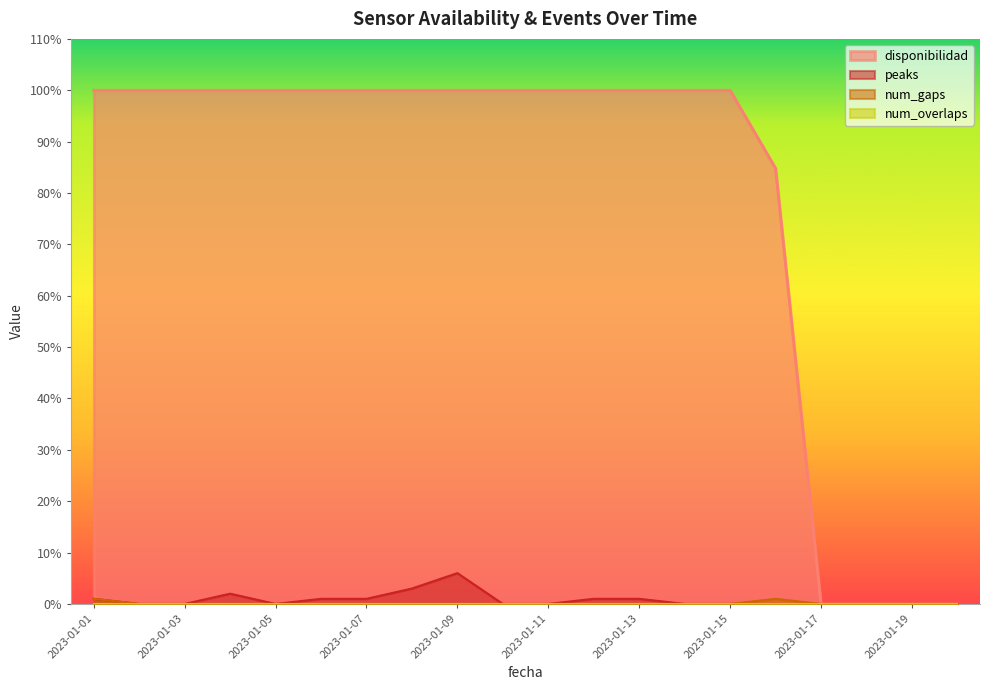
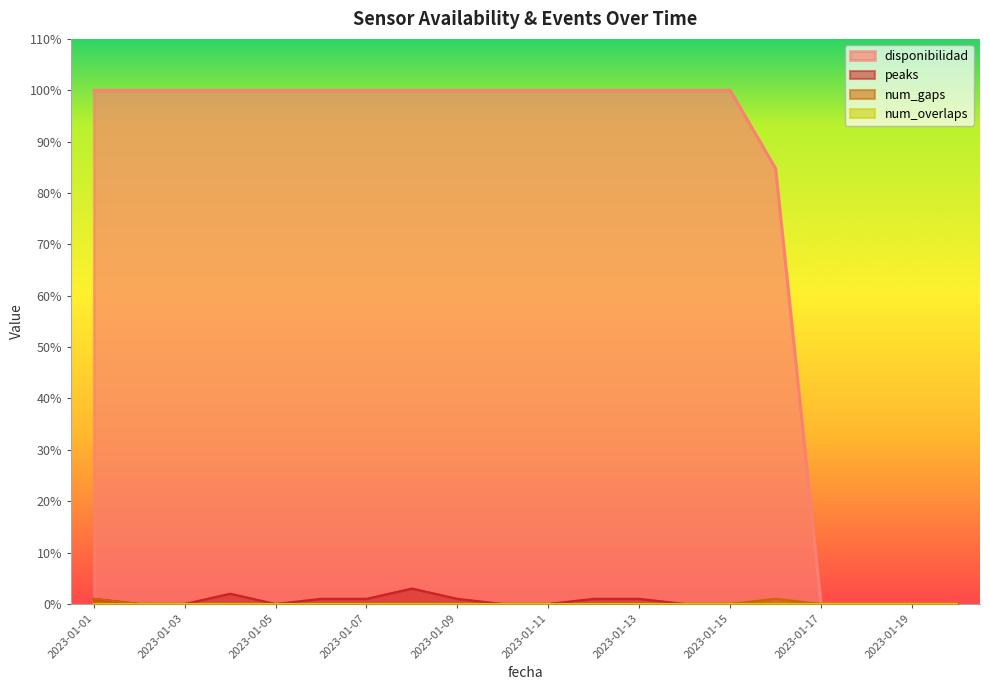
peaks, 2023-01-09: 6% -> 1%
